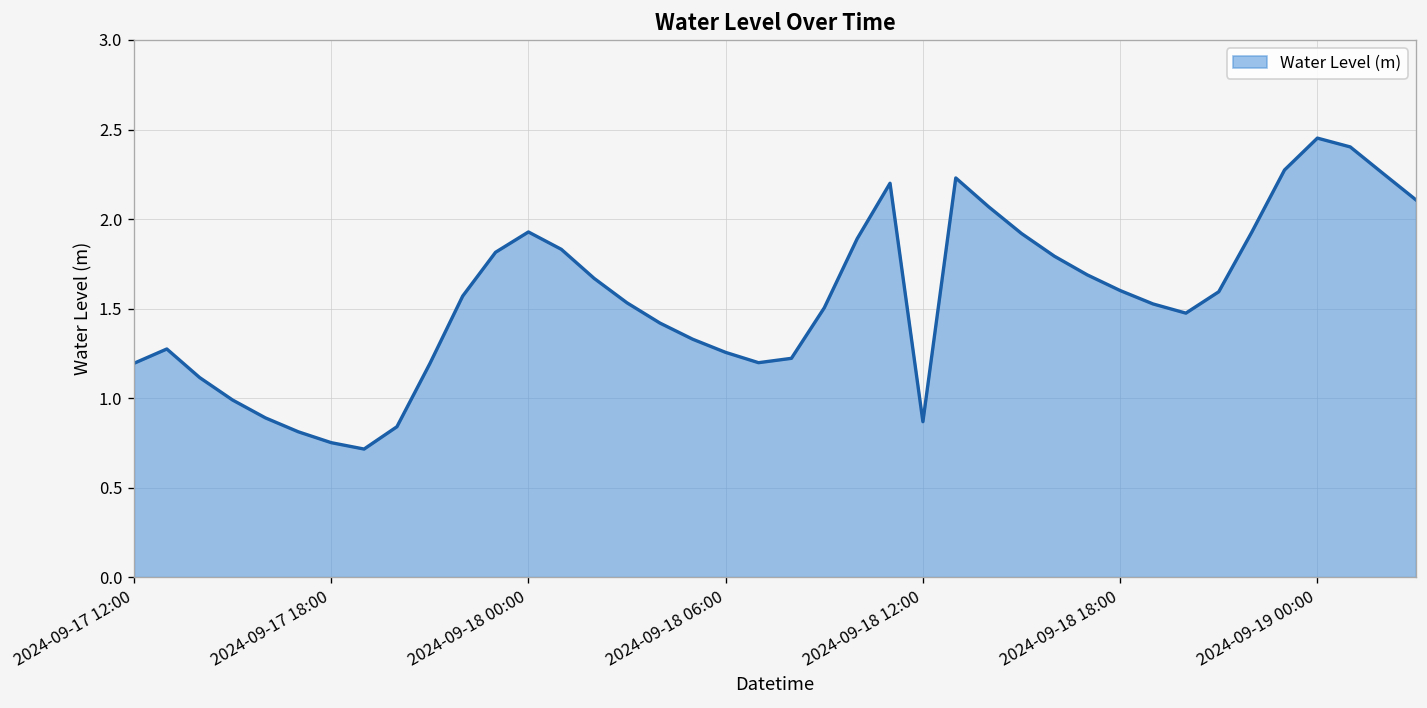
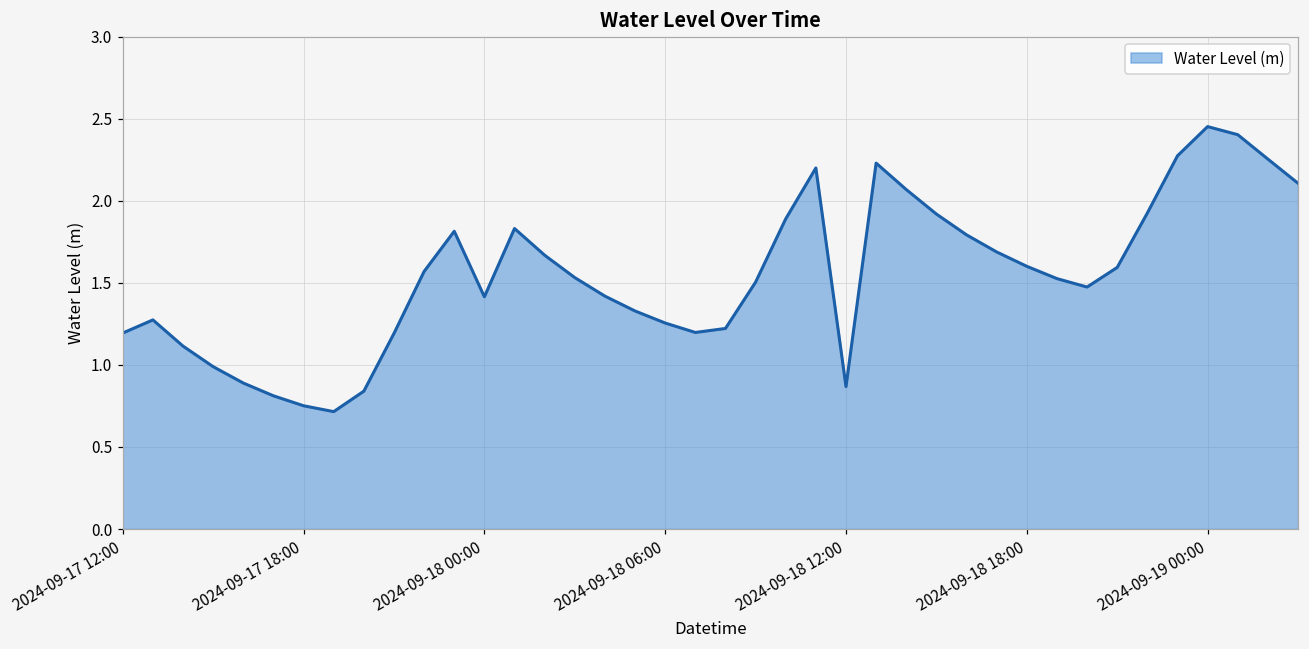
2024-09-18 00:00: 1.93 -> 1.41
